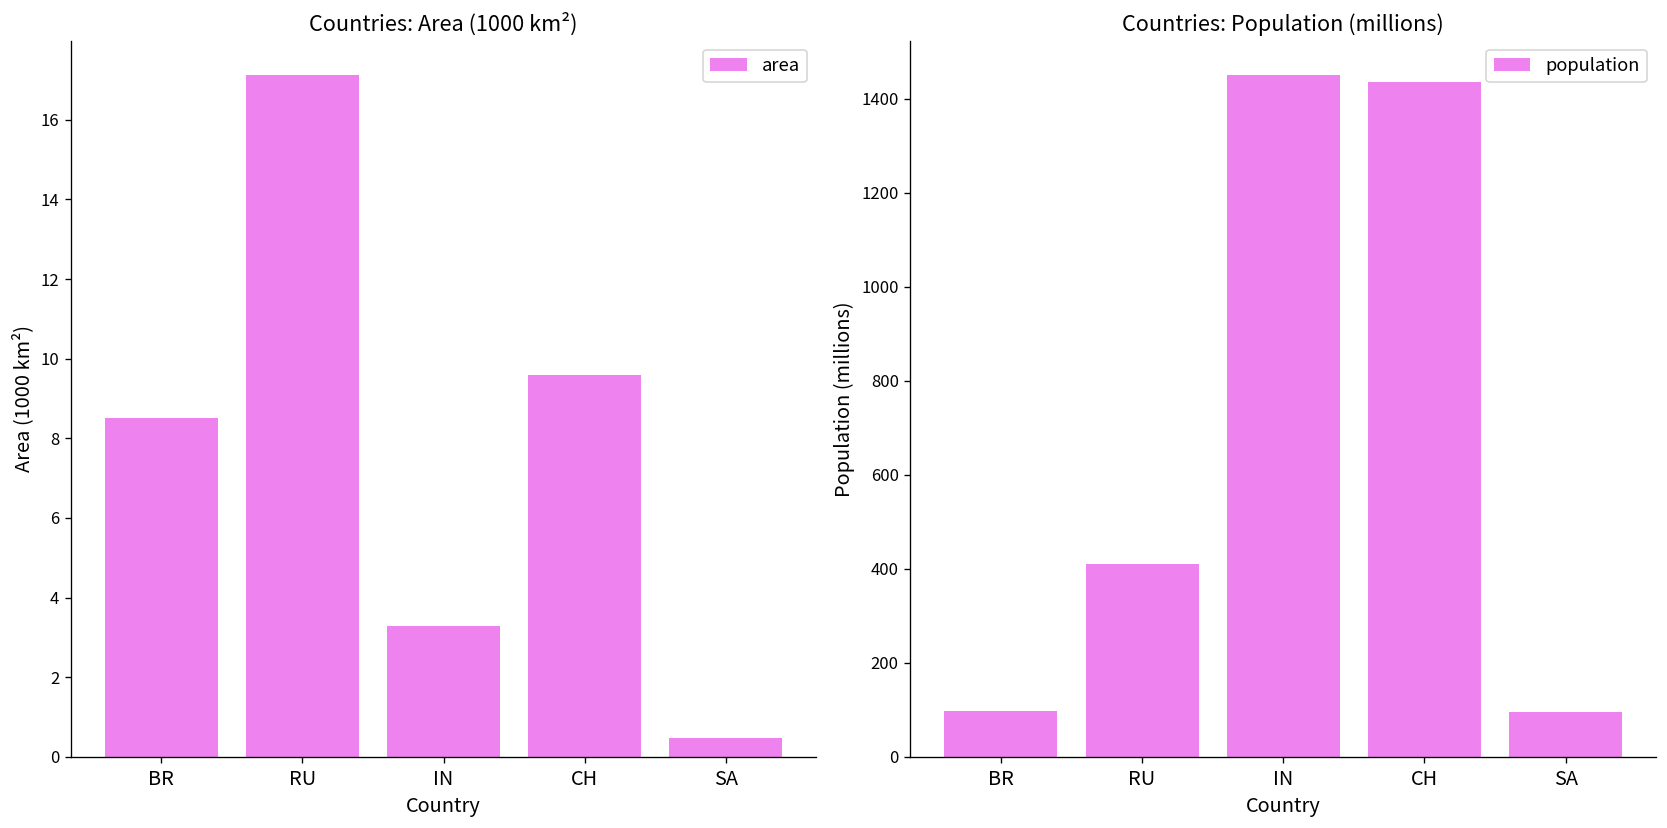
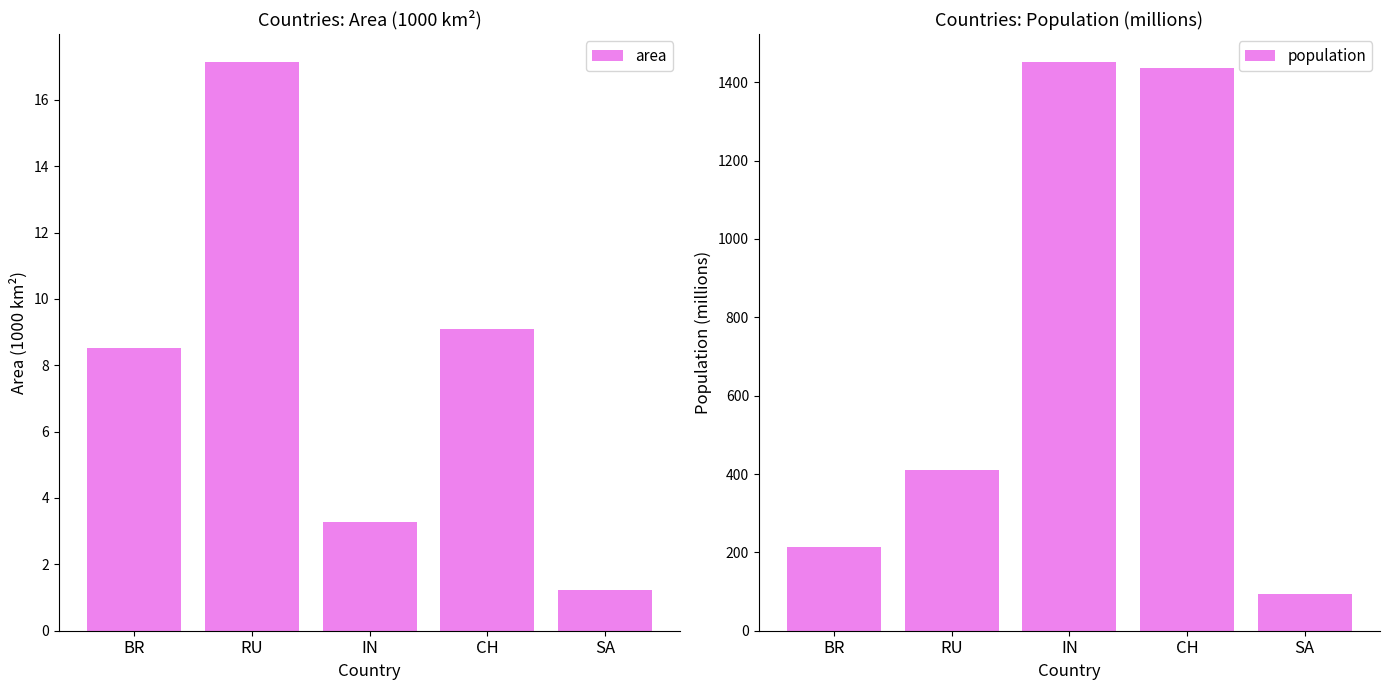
Countries: Area (1000 km²), CH: 9.6 -> 9.1
Countries: Area (1000 km²), SA: 0.5 -> 1.2
Countries: Population (millions), BR: 100 -> 210
